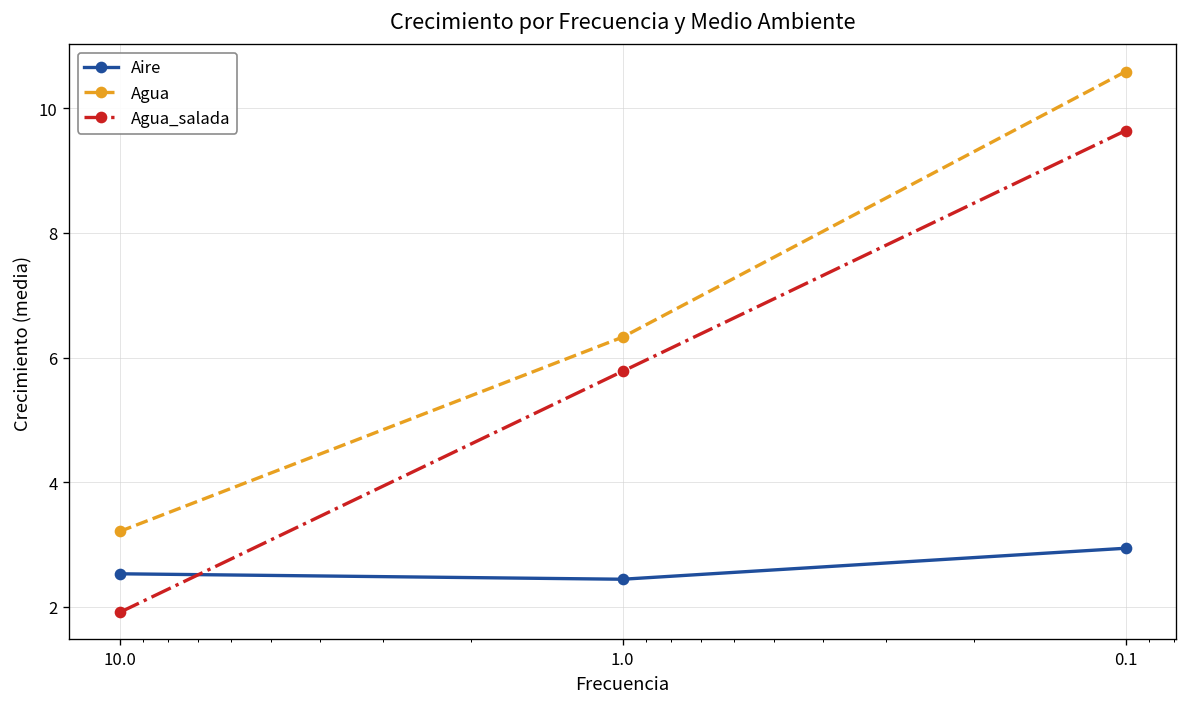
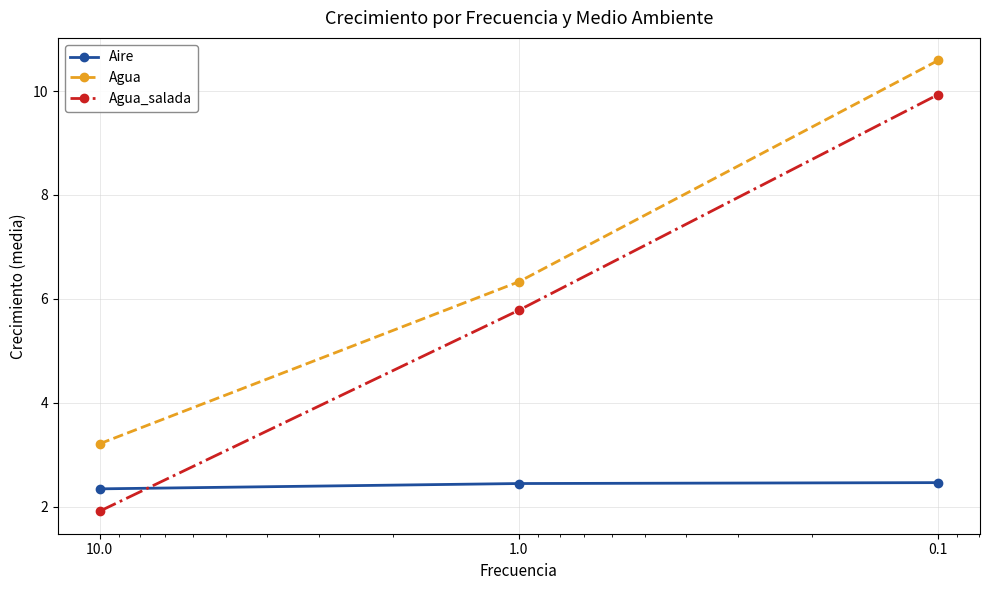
Aire, 10.0: 2.5 -> 2.3
Aire, 0.1: 2.9 -> 2.5
Agua_salada, 0.1: 9.6 -> 9.9
